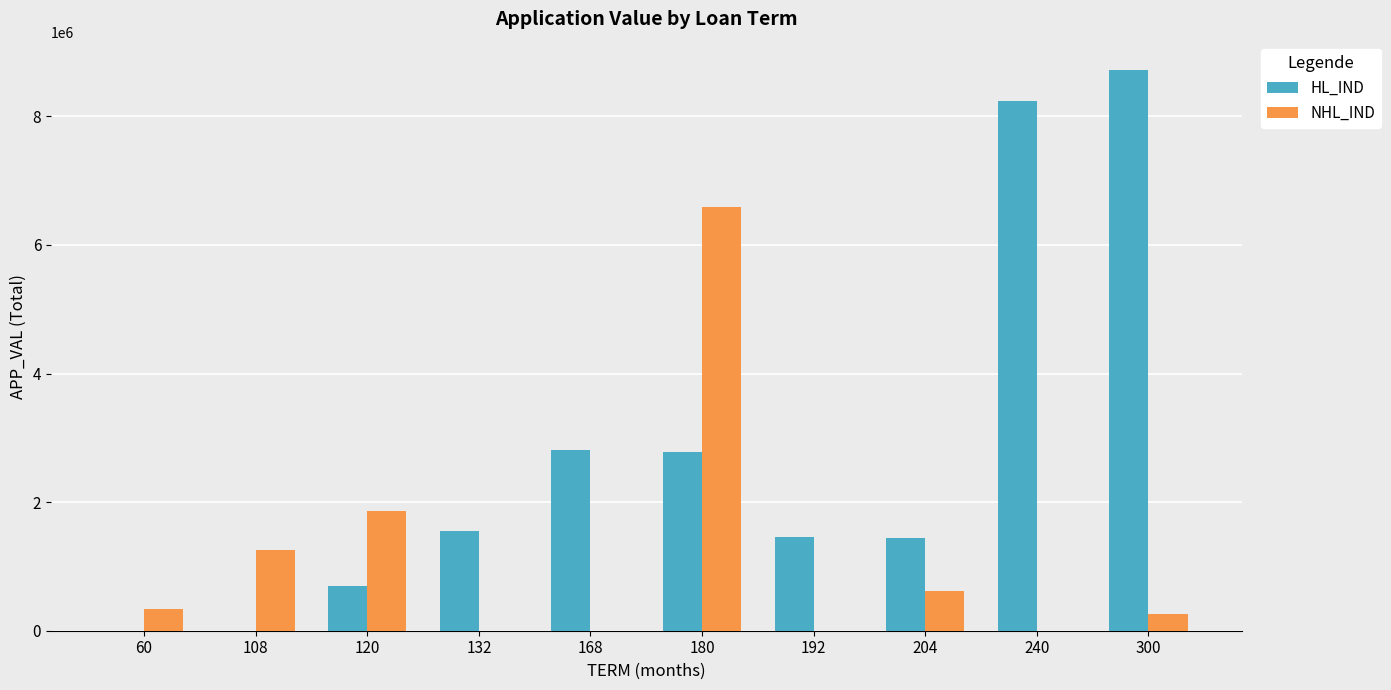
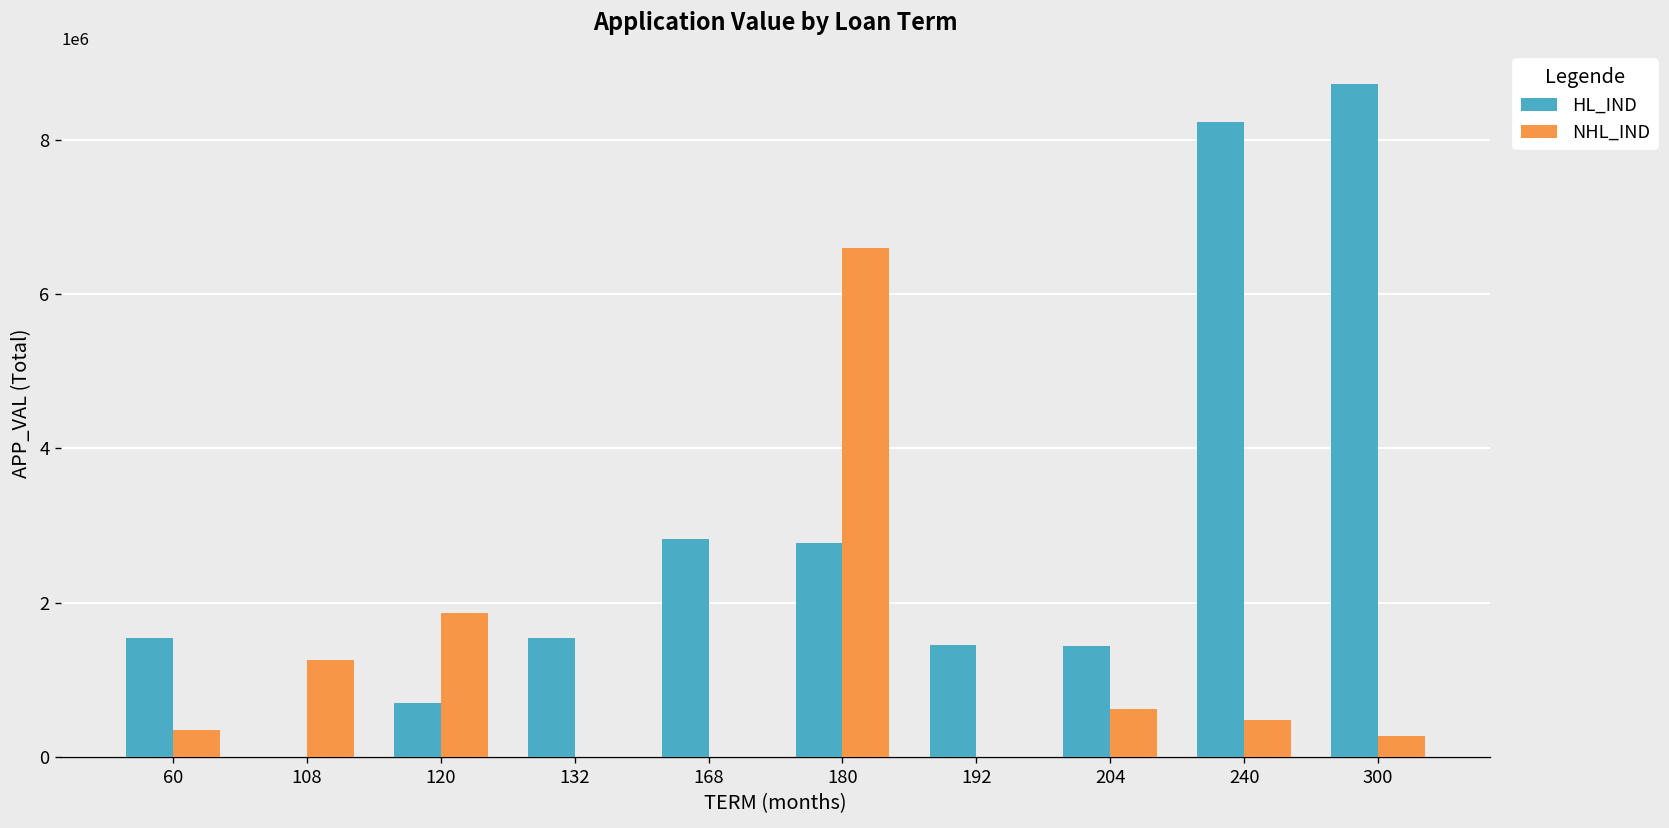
HL_IND, 60: 0 -> 1500000
NHL_IND, 240: 0 -> 500000
